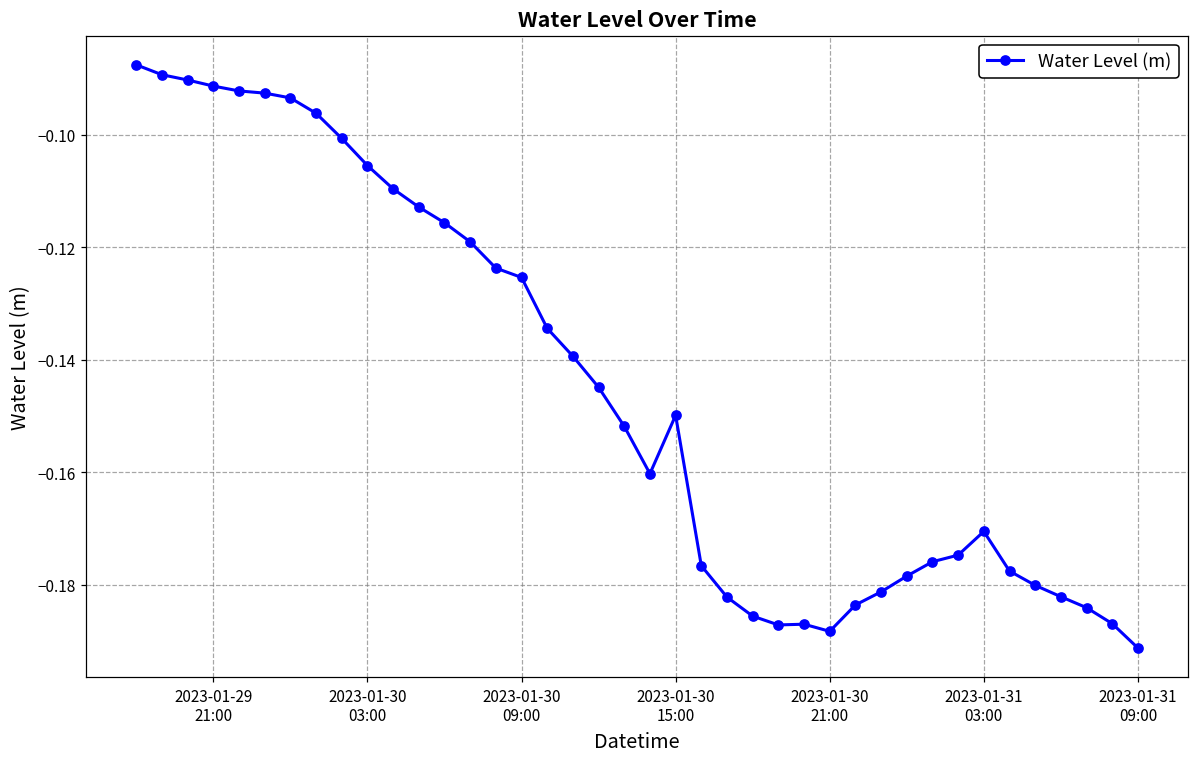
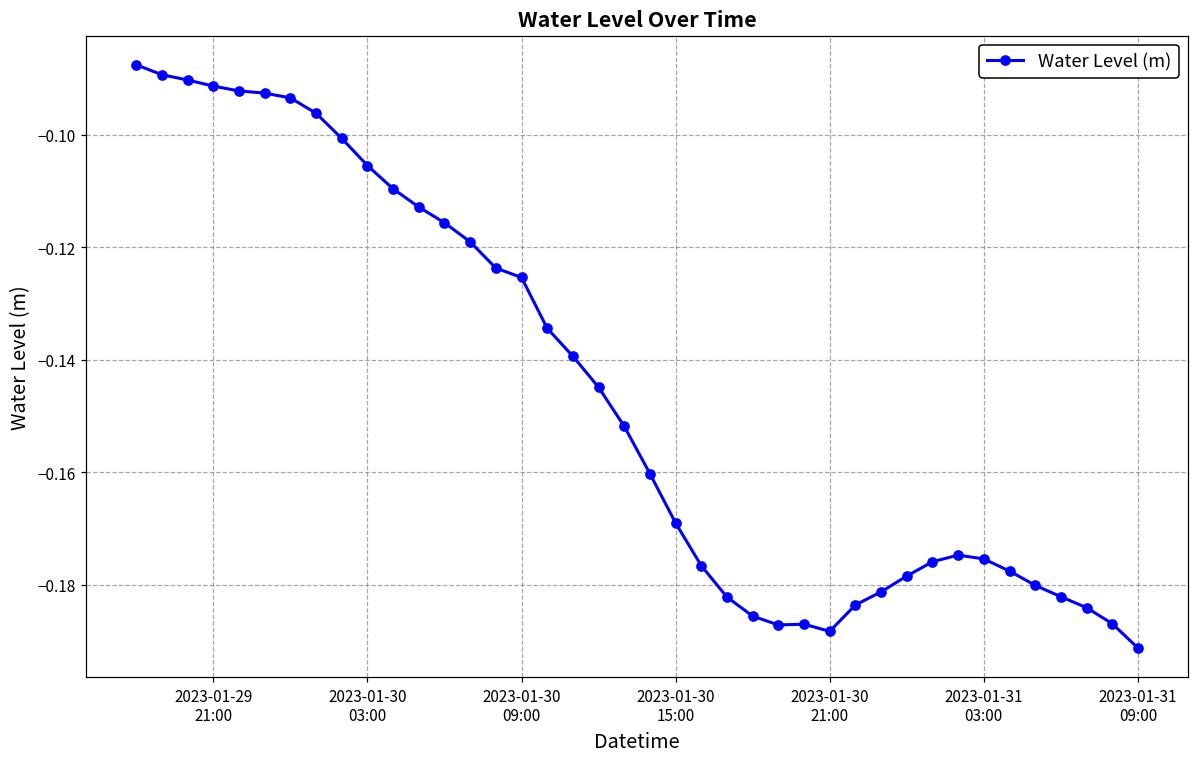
2023-01-30 15:00: -0.150 -> -0.169
2023-01-31 03:00: -0.170 -> -0.175
